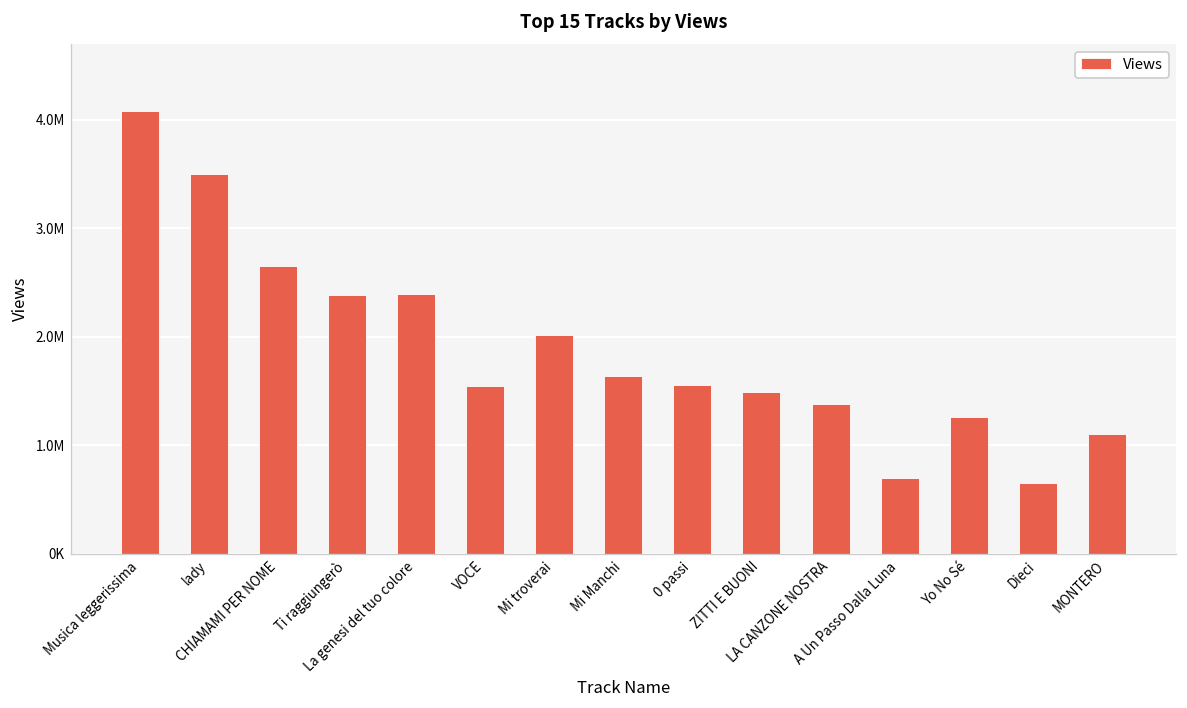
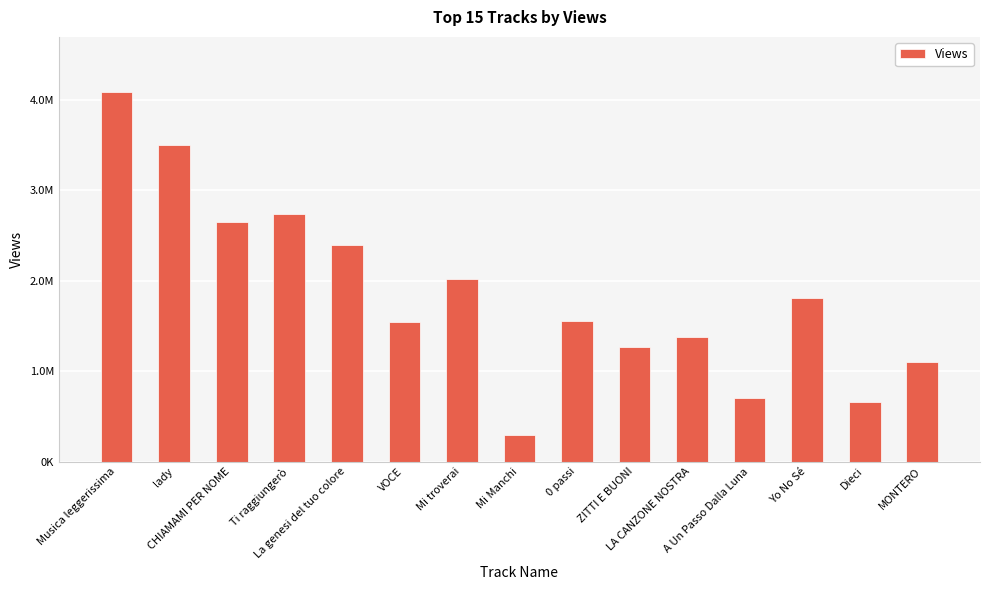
Ti raggiungerò: 2400000 -> 2700000
Mi Manchi: 1600000 -> 300000
ZITTI E BUONI: 1500000 -> 1300000
Yo No Sé: 1300000 -> 1800000
